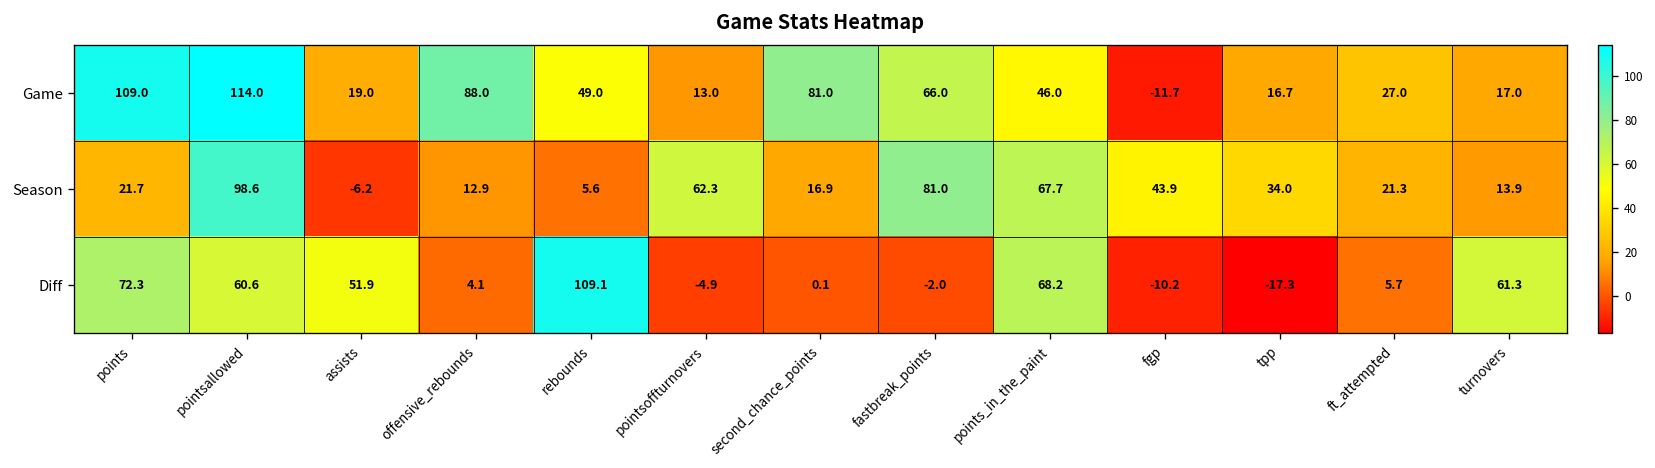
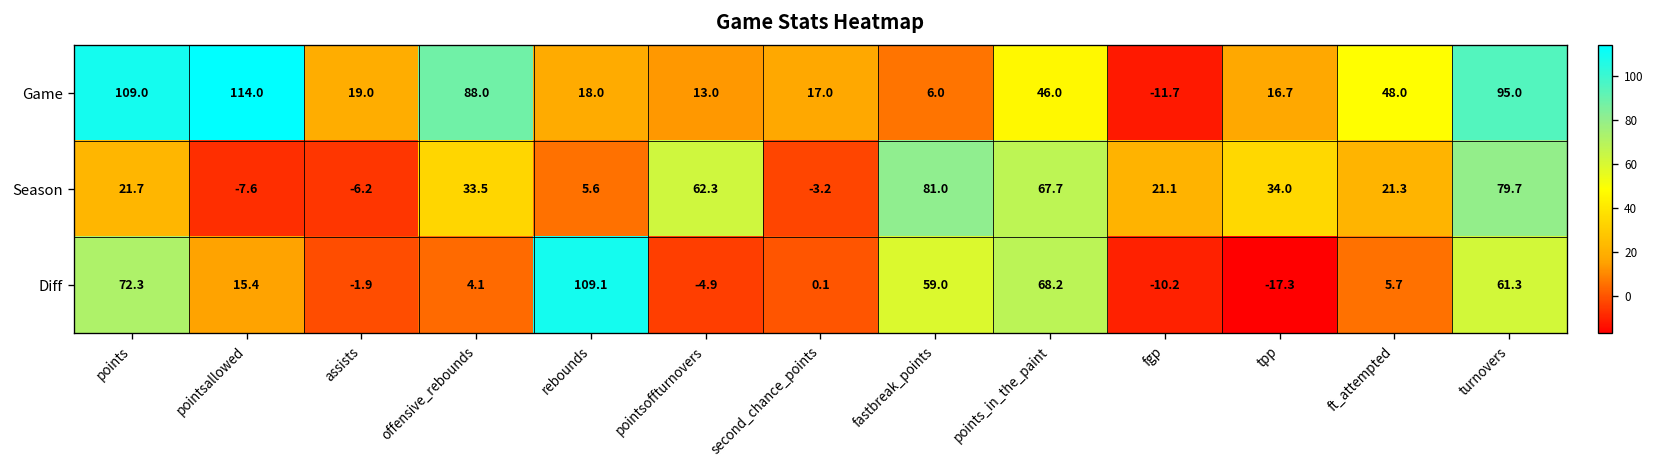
Game, rebounds: 49.0 -> 18.0
Game, second_chance_points: 81.0 -> 17.0
Game, fastbreak_points: 66.0 -> 6.0
Game, ft_attempted: 27.0 -> 48.0
Game, turnovers: 17.0 -> 95.0
Season, pointsallowed: 98.6 -> -7.6
Season, offensive_rebounds: 12.9 -> 33.5
Season, second_chance_points: 16.9 -> -3.2
Season, fgp: 43.9 -> 21.1
Season, turnovers: 13.9 -> 79.7
Diff, pointsallowed: 60.6 -> 15.4
Diff, assists: 51.9 -> -1.9
Diff, fastbreak_points: -2.0 -> 59.0
